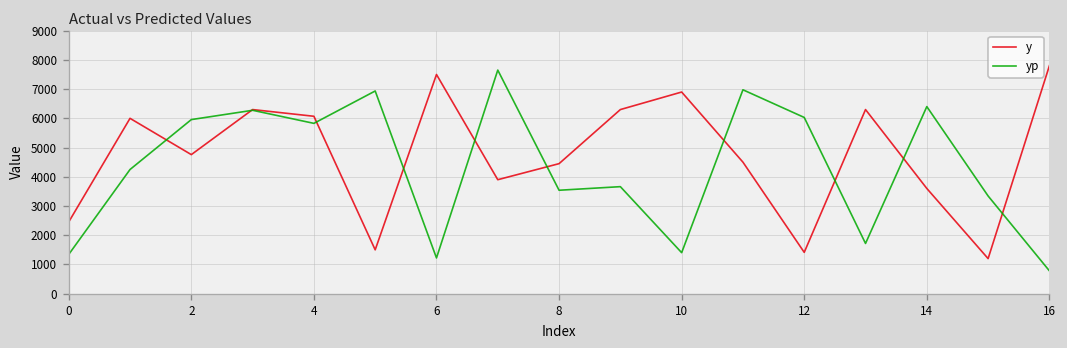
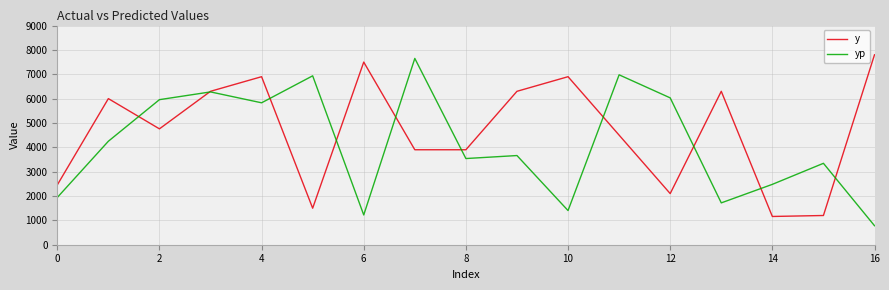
yp, 0: 1300 -> 1900
y, 4: 6100 -> 6900
y, 8: 4400 -> 3900
y, 12: 1400 -> 2100
y, 14: 3600 -> 1200
yp, 14: 6400 -> 2500
